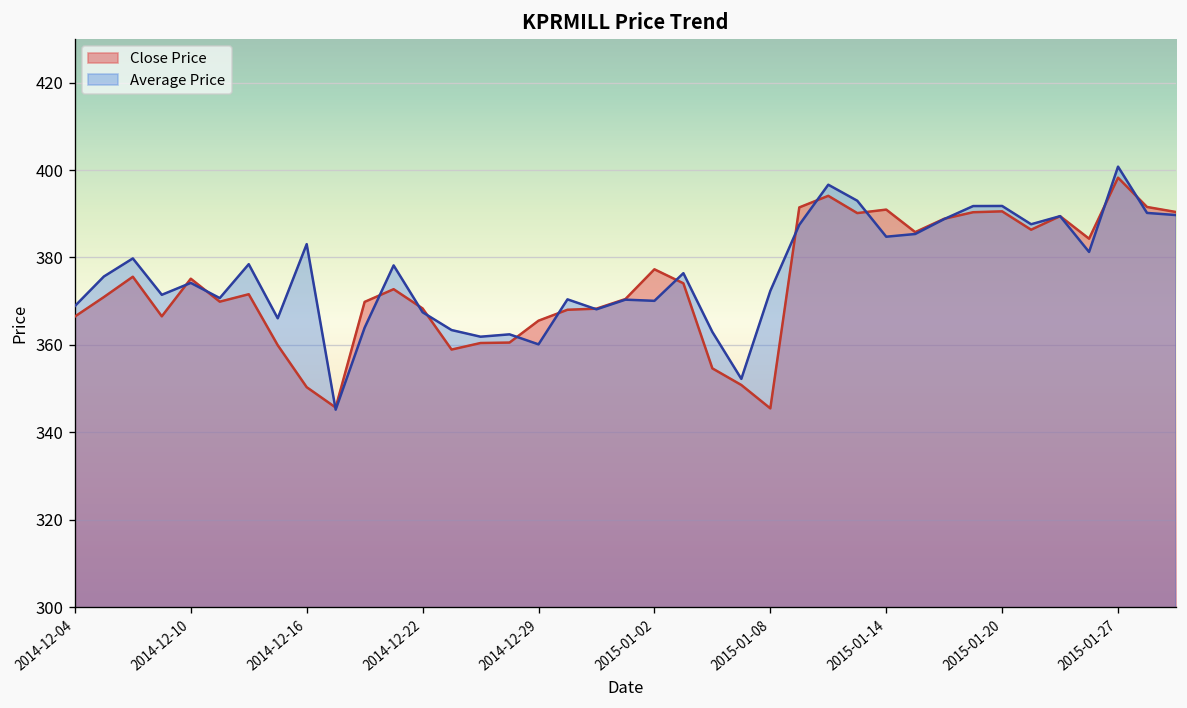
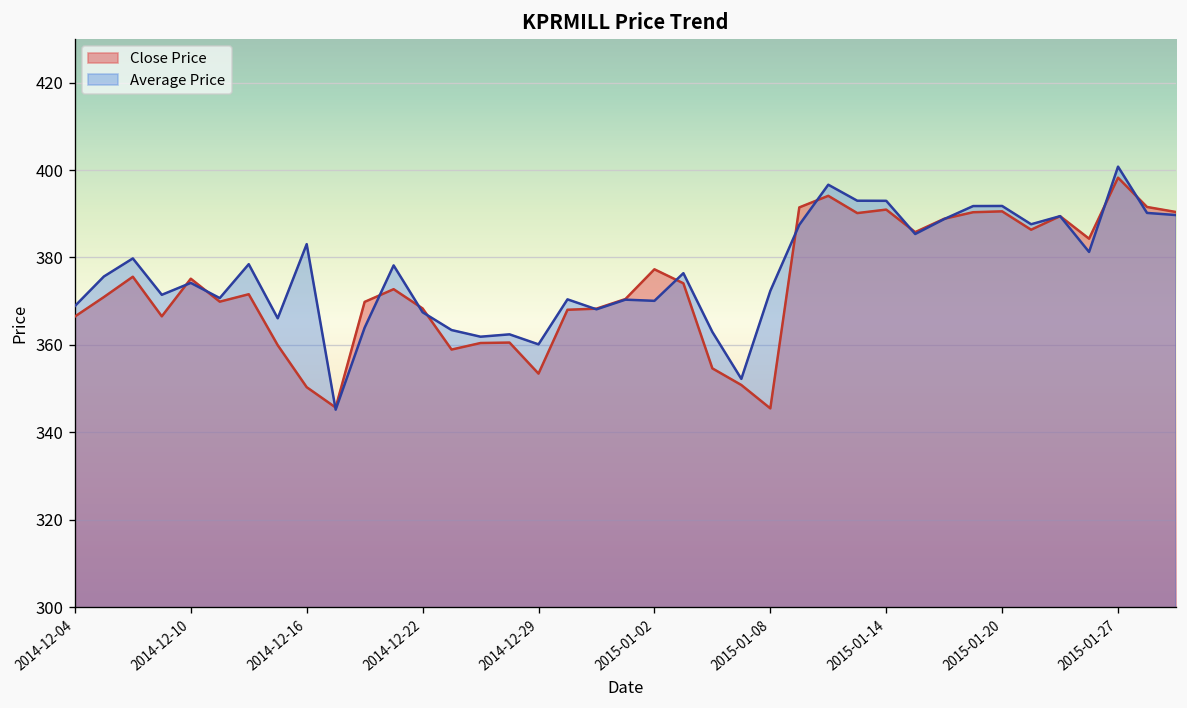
Close Price, 2014-12-29: 366 -> 353
Average Price, 2015-01-14: 385 -> 393
